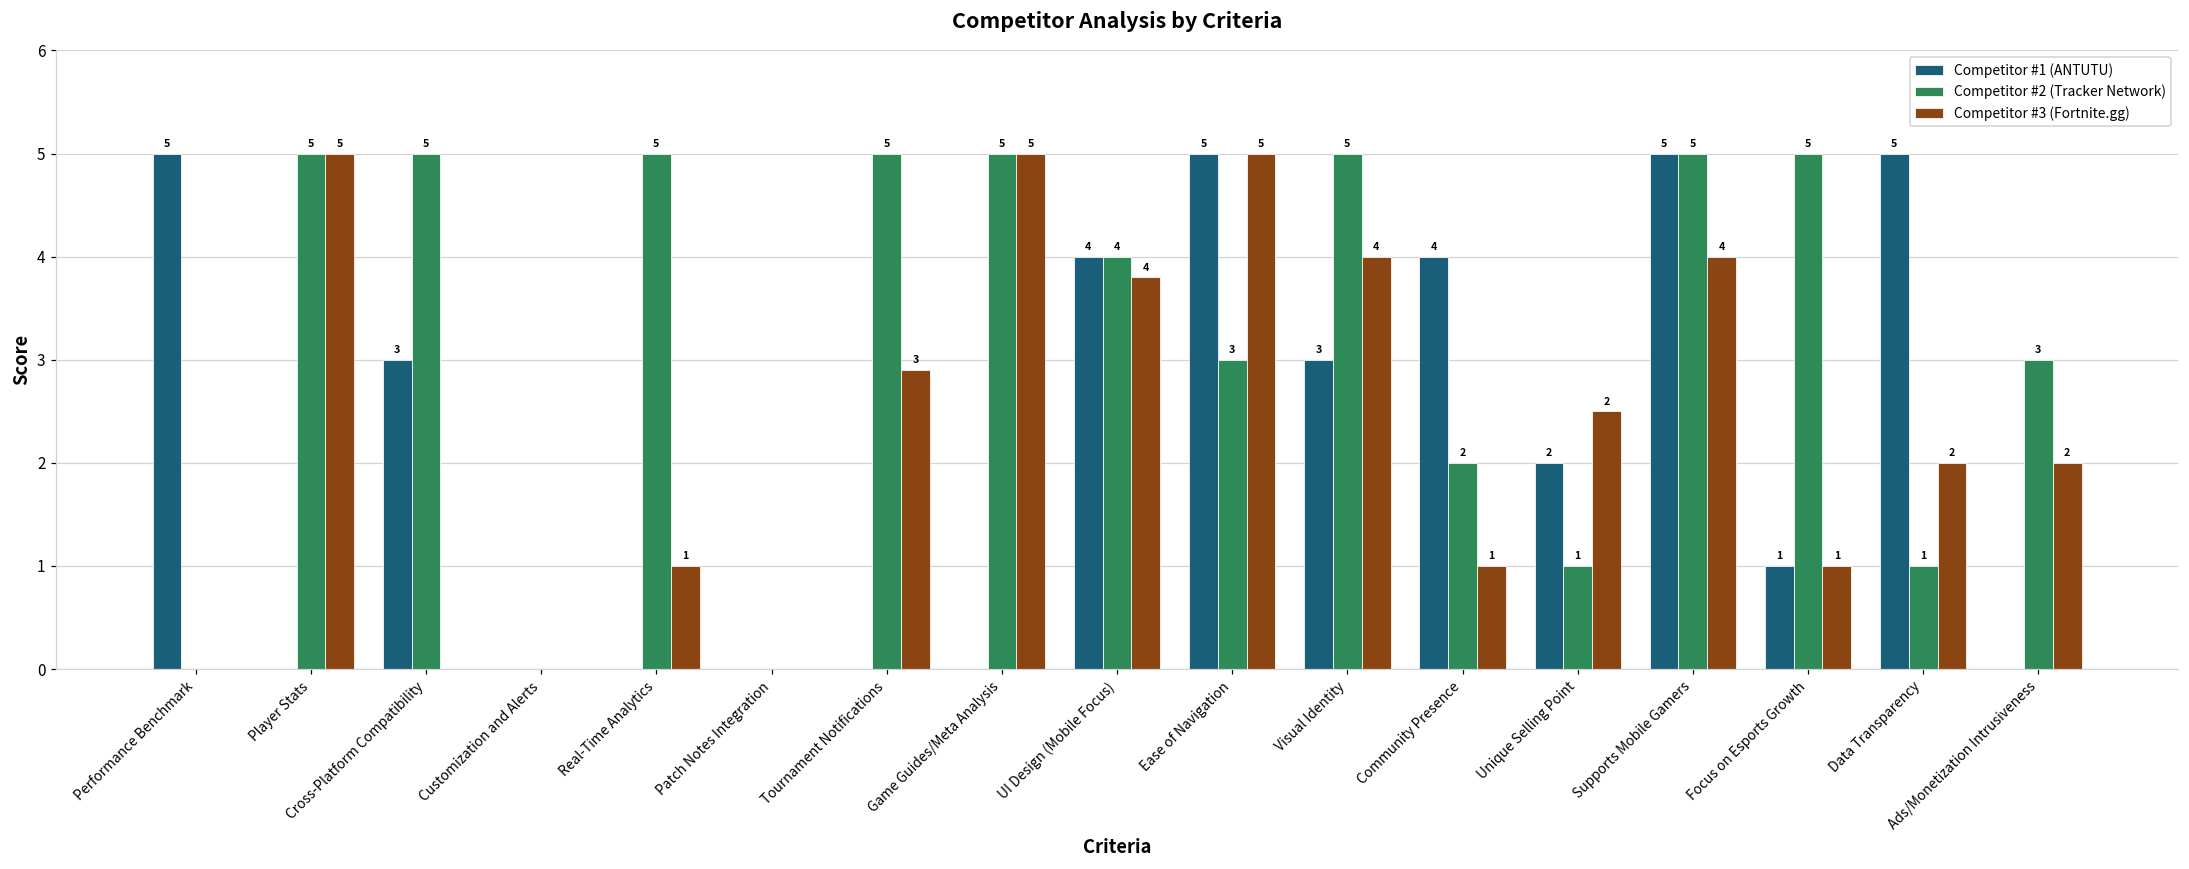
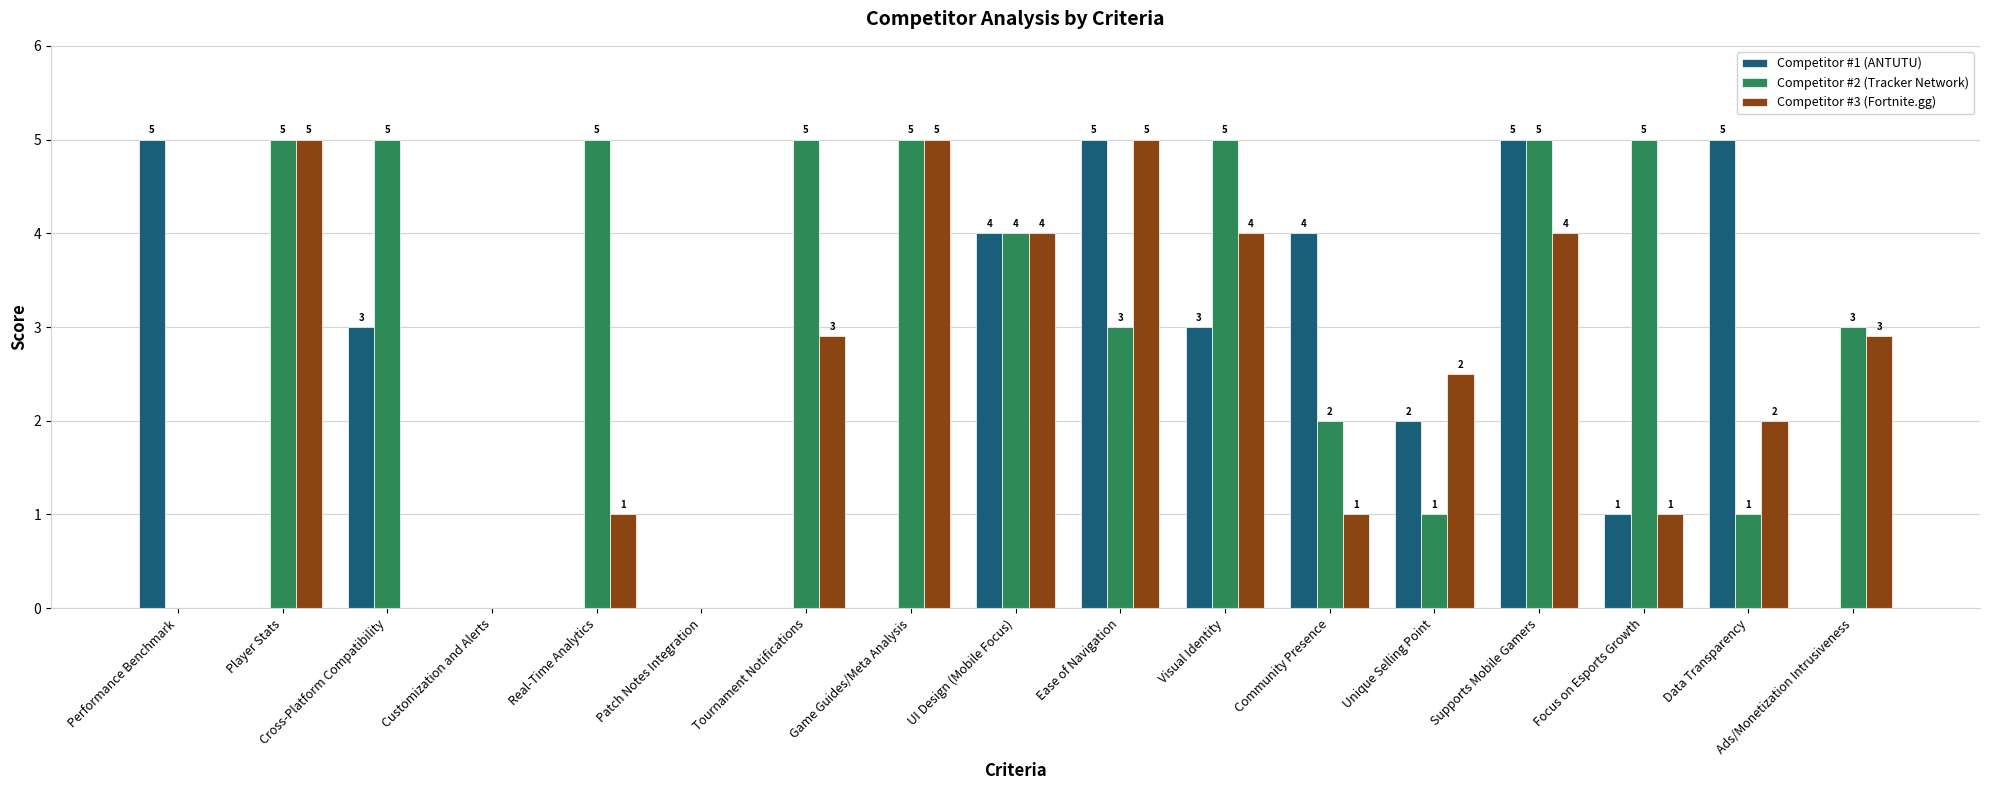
Competitor #3 (Fortnite.gg), UI Design (Mobile Focus): 3.8 -> 4.0
Competitor #3 (Fortnite.gg), Ads/Monetization Intrusiveness: 2 -> 3
